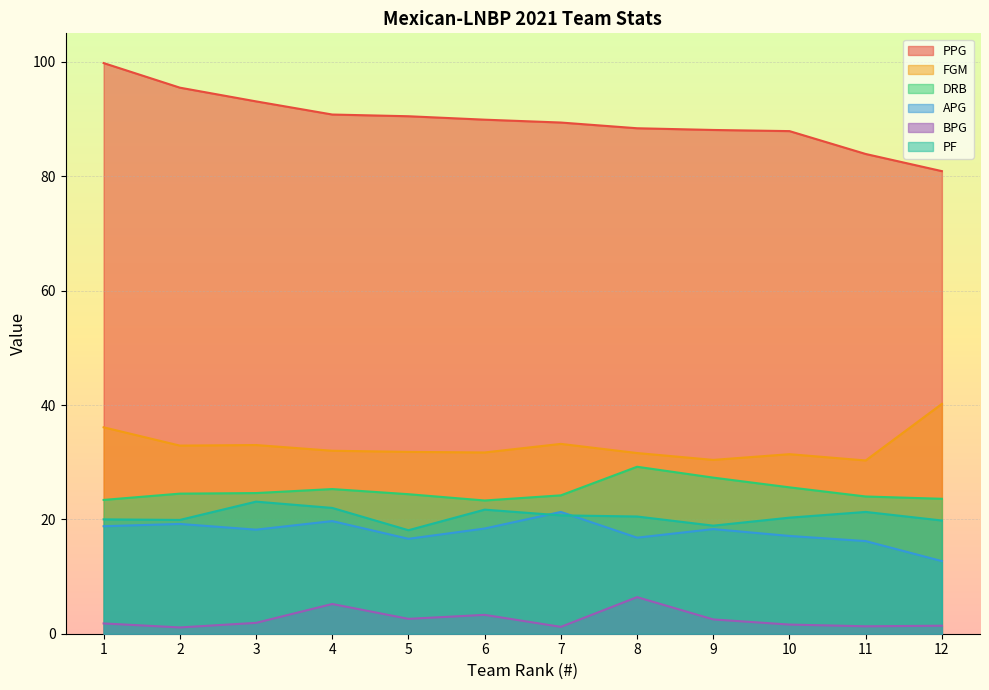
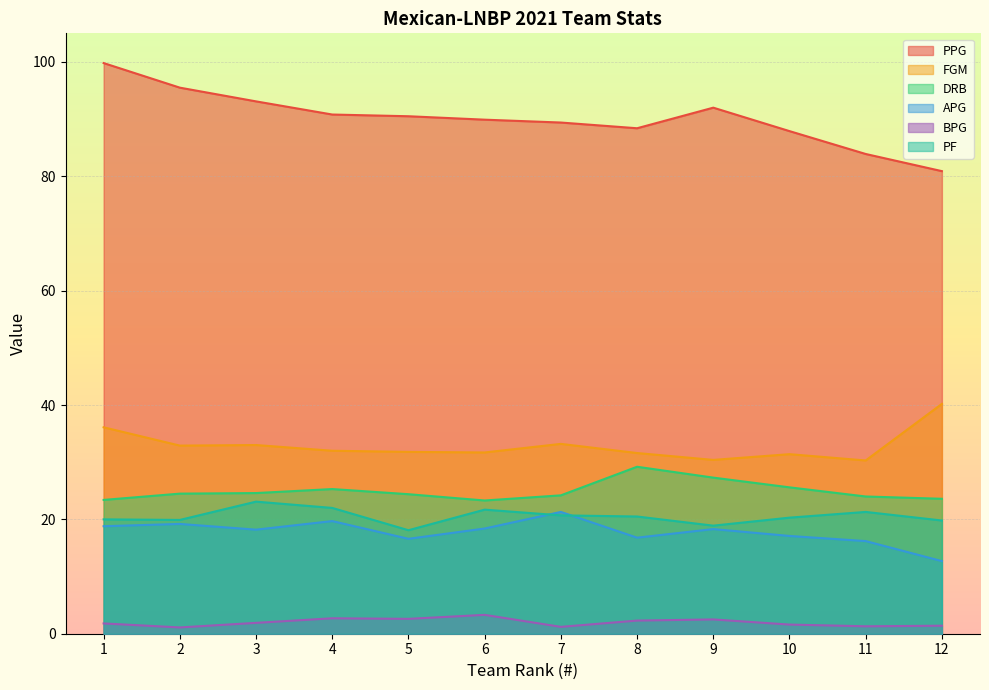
BPG, 4: 5 -> 3
BPG, 8: 6 -> 2
PPG, 9: 88 -> 92
